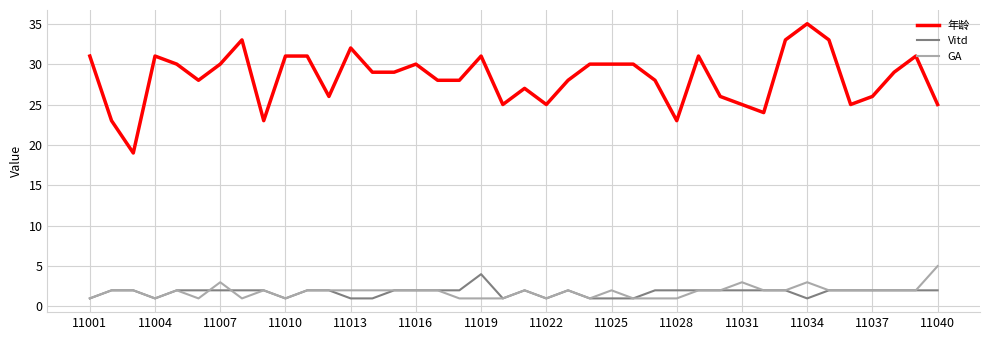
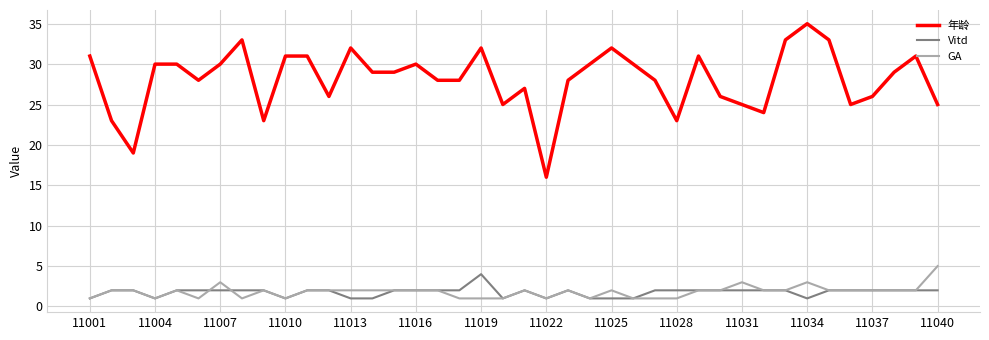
年龄, 11004: 31 -> 30
年龄, 11019: 31 -> 32
年龄, 11022: 25 -> 16
年龄, 11025: 30 -> 32
